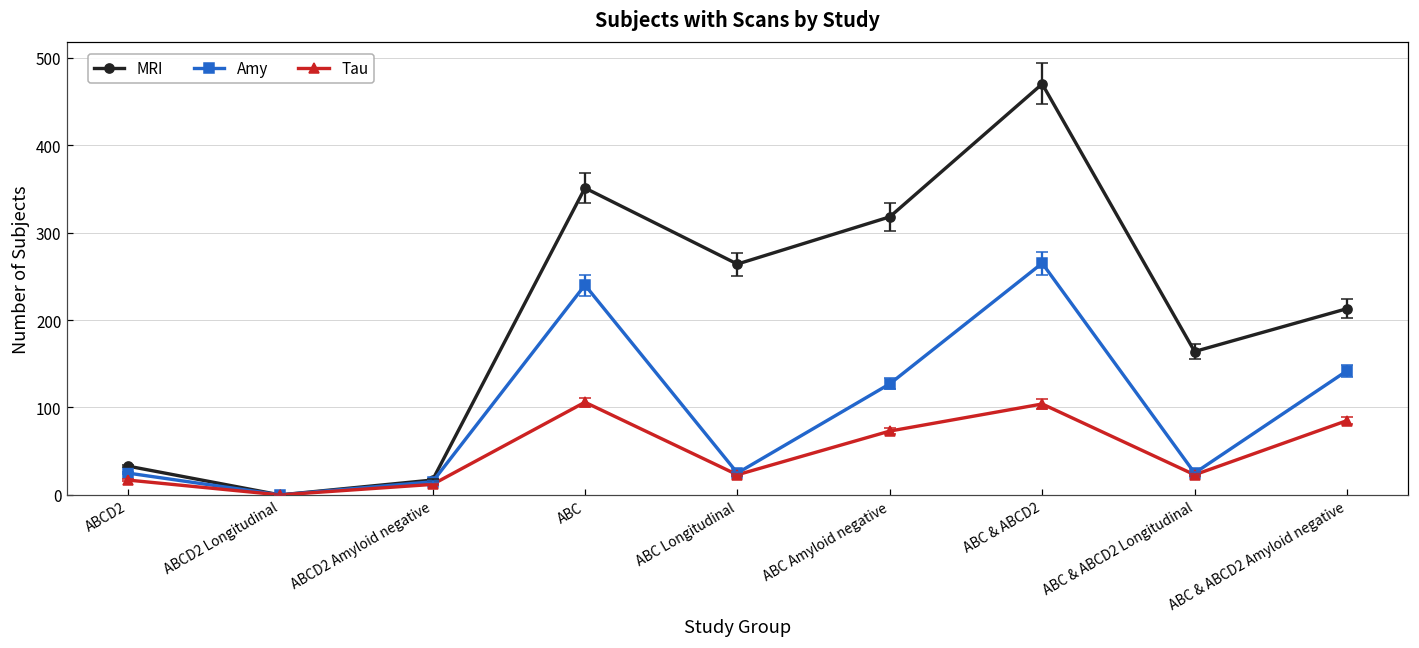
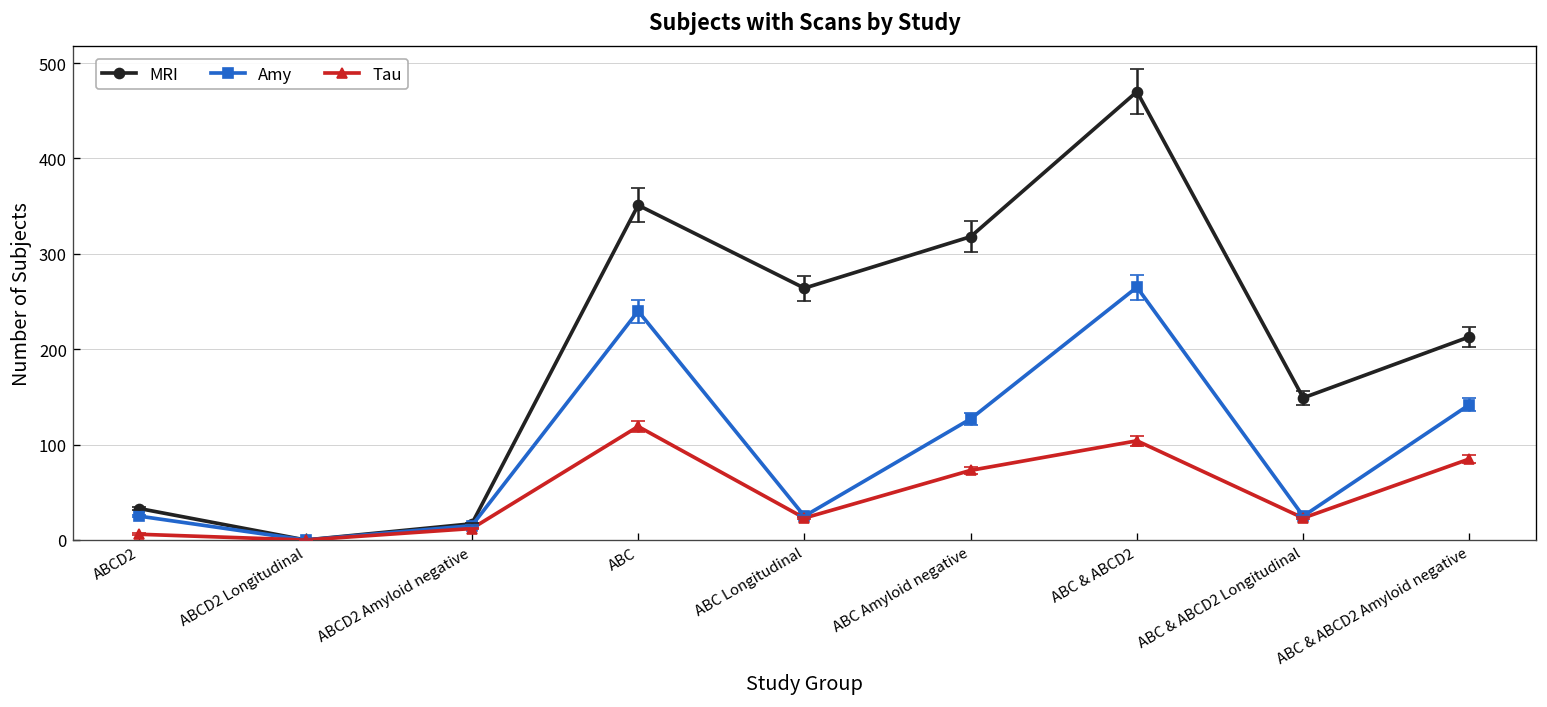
Tau, ABCD2: 20 -> 10
Tau, ABC: 110 -> 120
MRI, ABC & ABCD2 Longitudinal: 160 -> 150
